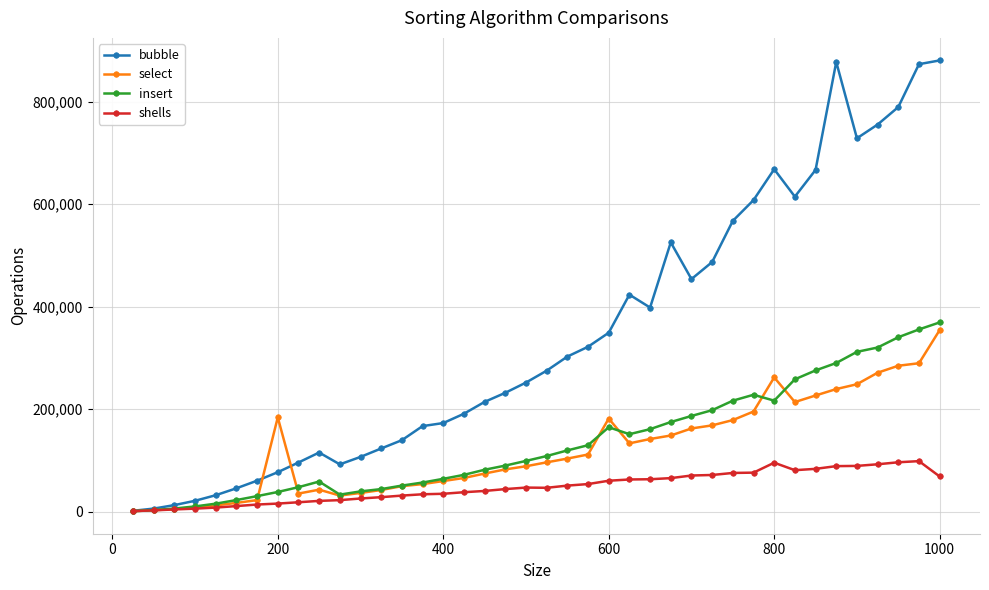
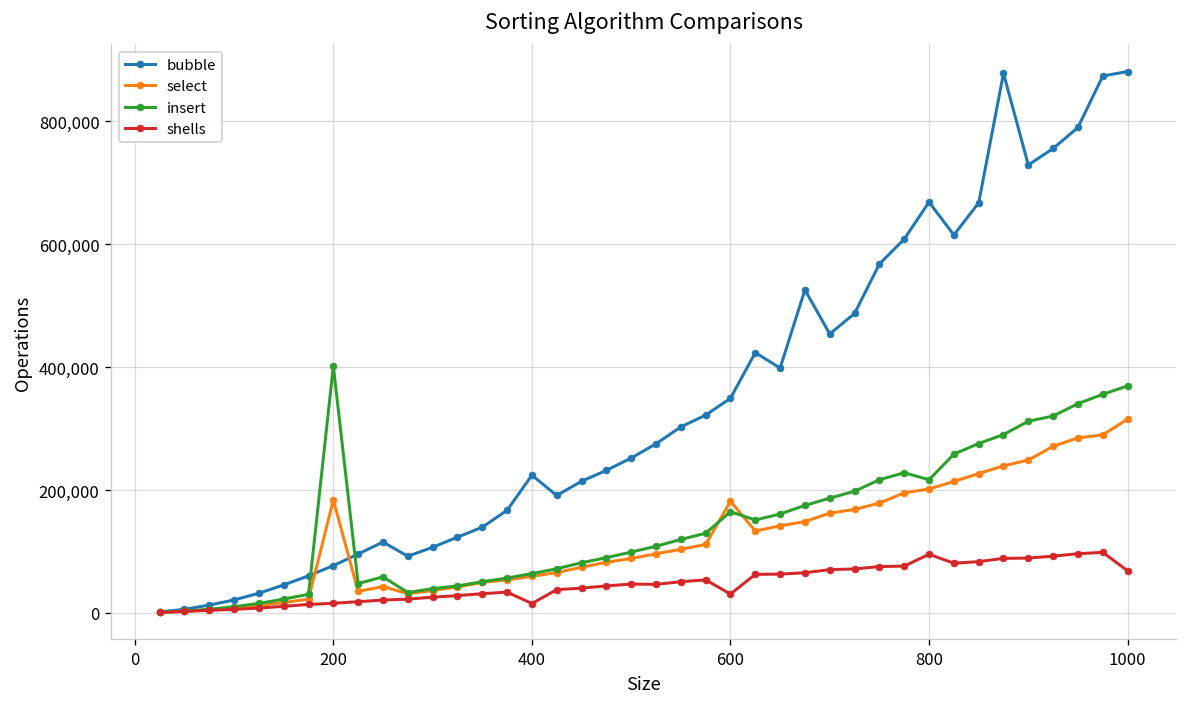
insert, 200: 40,000 -> 400,000
bubble, 400: 170,000 -> 220,000
shells, 400: 30,000 -> 20,000
shells, 600: 60,000 -> 30,000
select, 800: 260,000 -> 200,000
select, 1000: 350,000 -> 320,000
